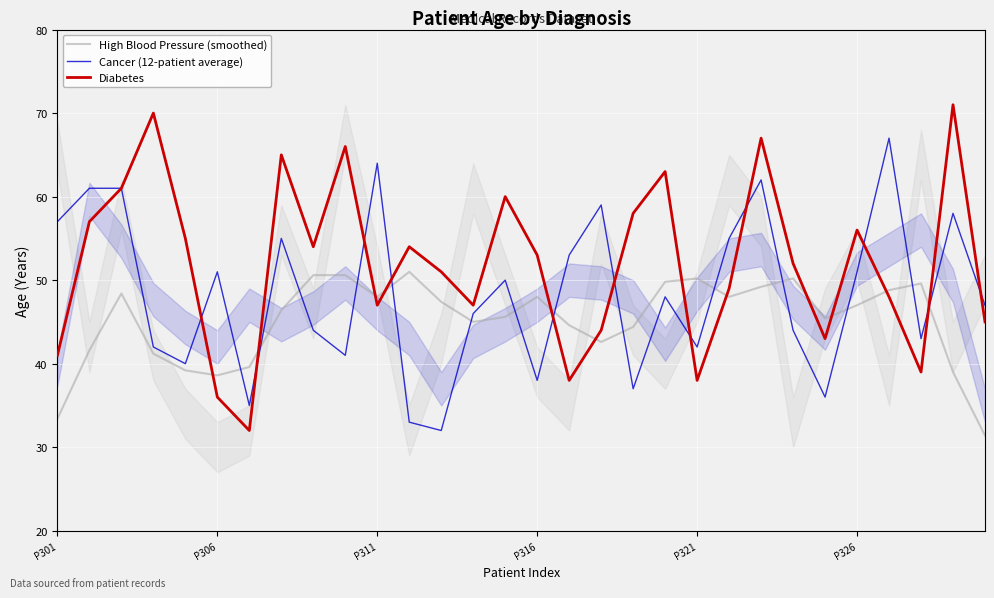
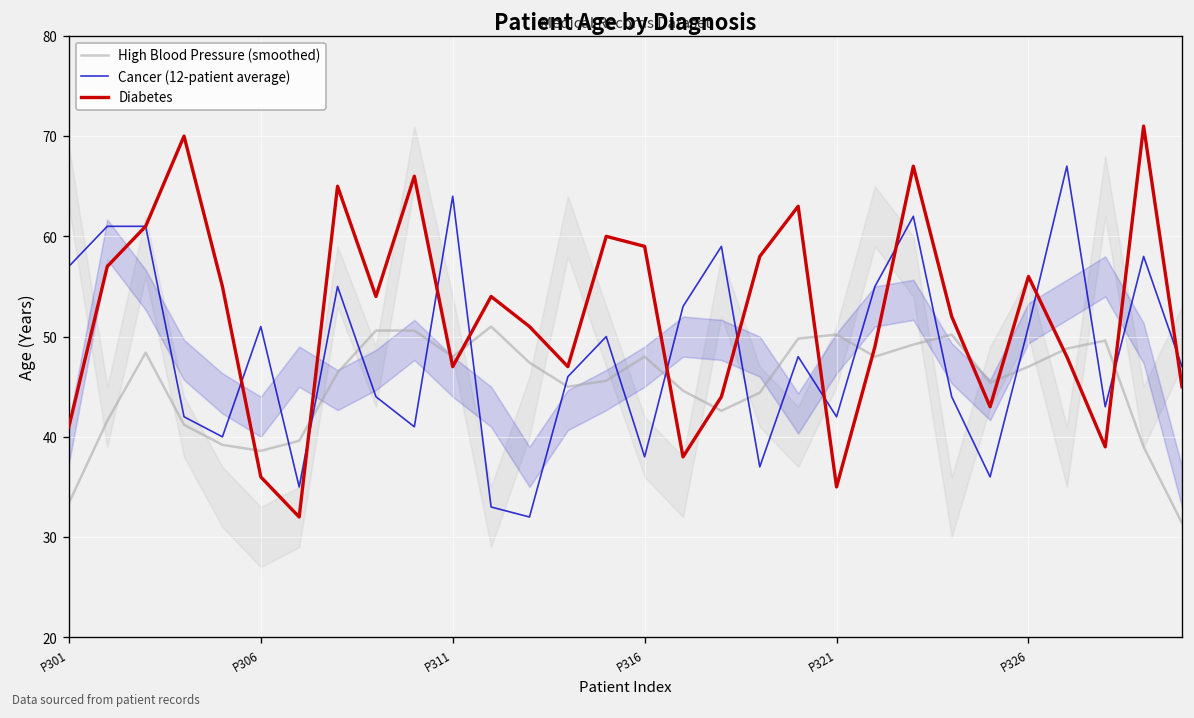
Diabetes, P316: 53 -> 59
Diabetes, P321: 38 -> 35
